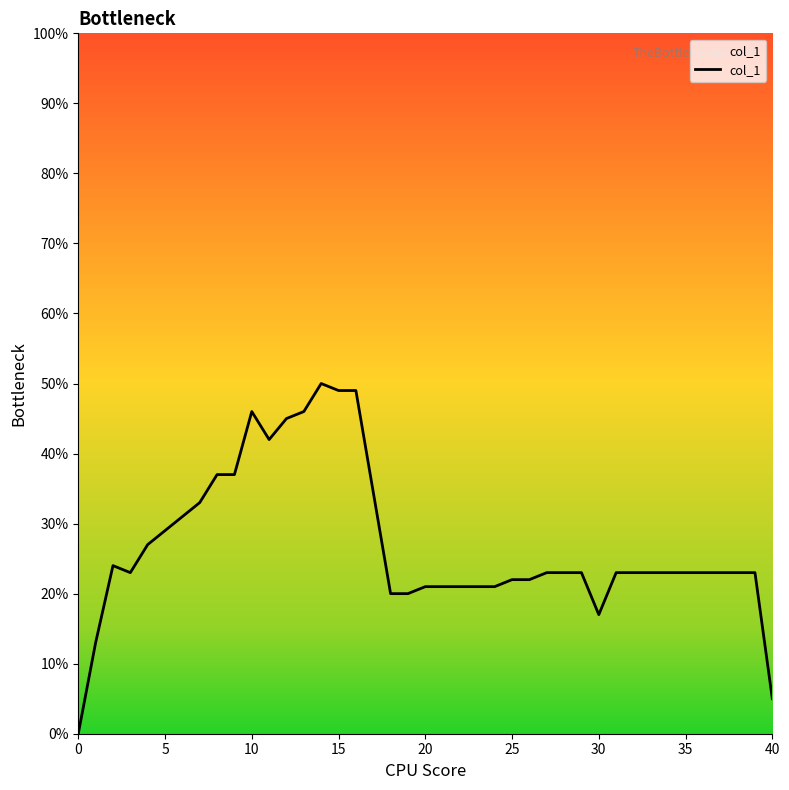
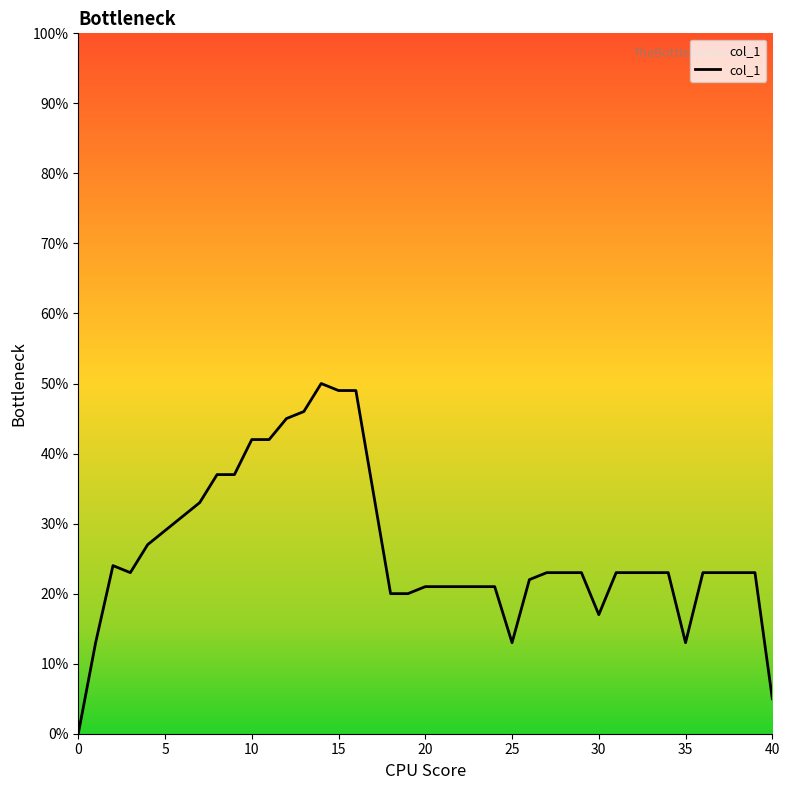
10: 46% -> 42%
25: 22% -> 13%
35: 23% -> 13%
